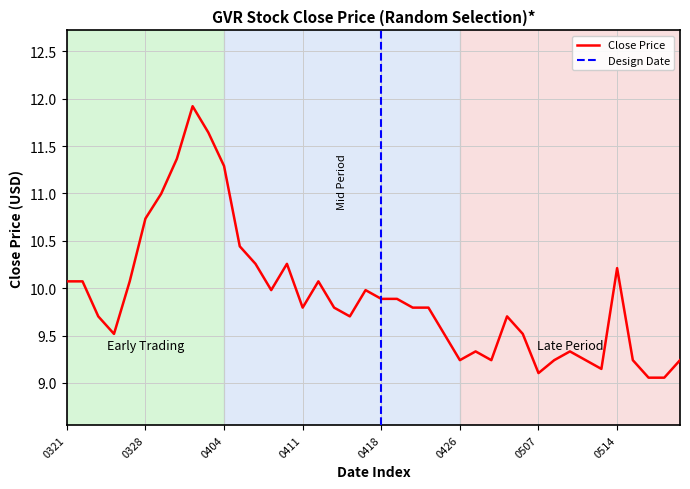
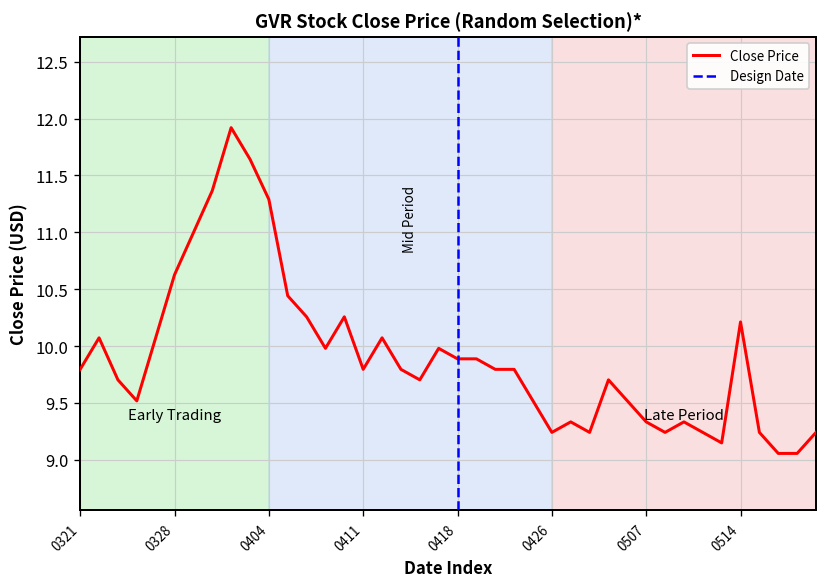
0321: 10.1 -> 9.8
0328: 10.7 -> 10.6
0507: 9.1 -> 9.3
